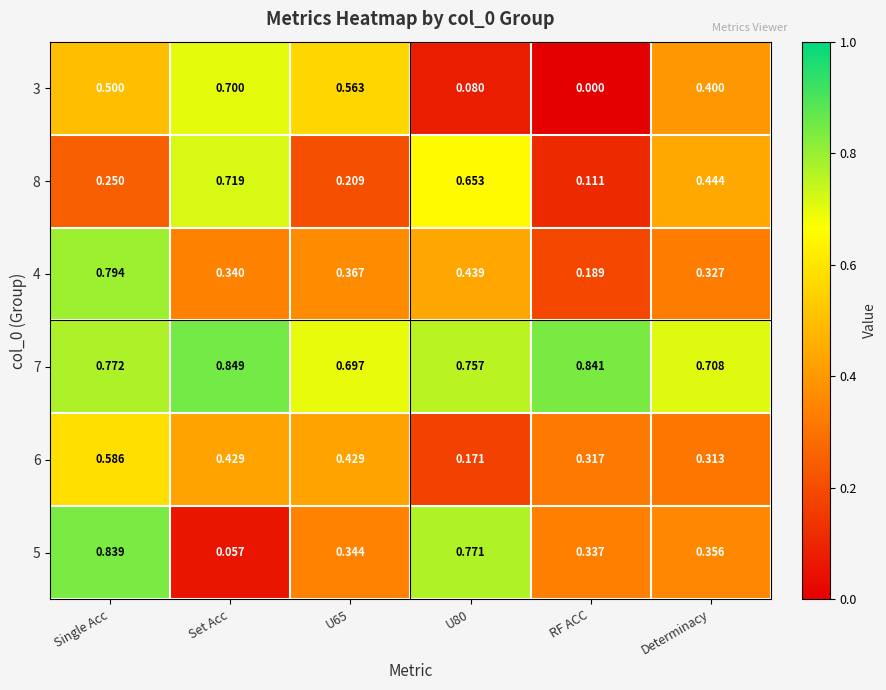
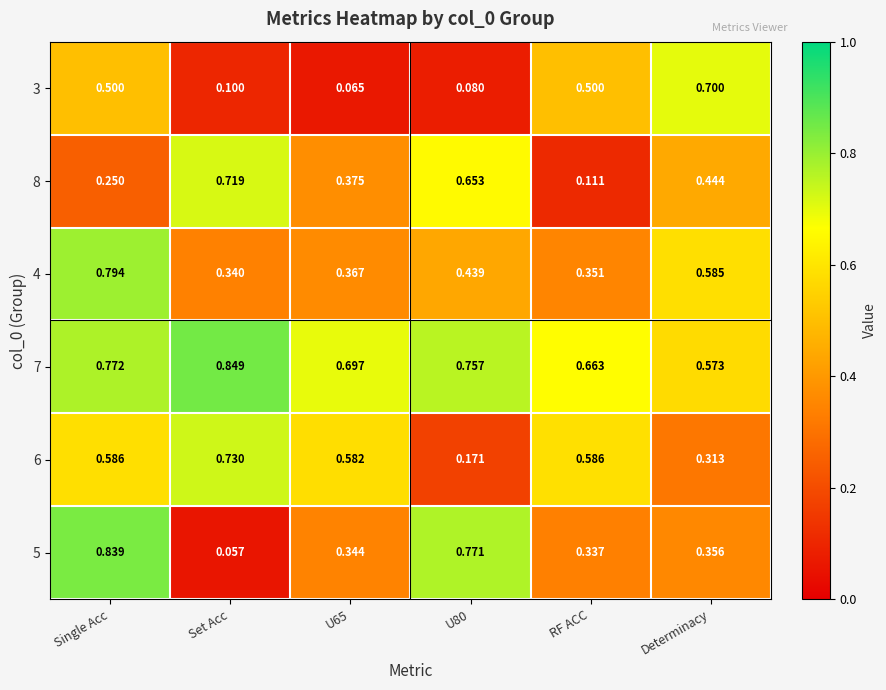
3, Set Acc: 0.700 -> 0.100
3, U65: 0.563 -> 0.065
3, RF ACC: 0.000 -> 0.500
3, Determinacy: 0.400 -> 0.700
8, U65: 0.209 -> 0.375
4, RF ACC: 0.189 -> 0.351
4, Determinacy: 0.327 -> 0.585
7, RF ACC: 0.841 -> 0.663
7, Determinacy: 0.708 -> 0.573
6, Set Acc: 0.429 -> 0.730
6, U65: 0.429 -> 0.582
6, RF ACC: 0.317 -> 0.586
